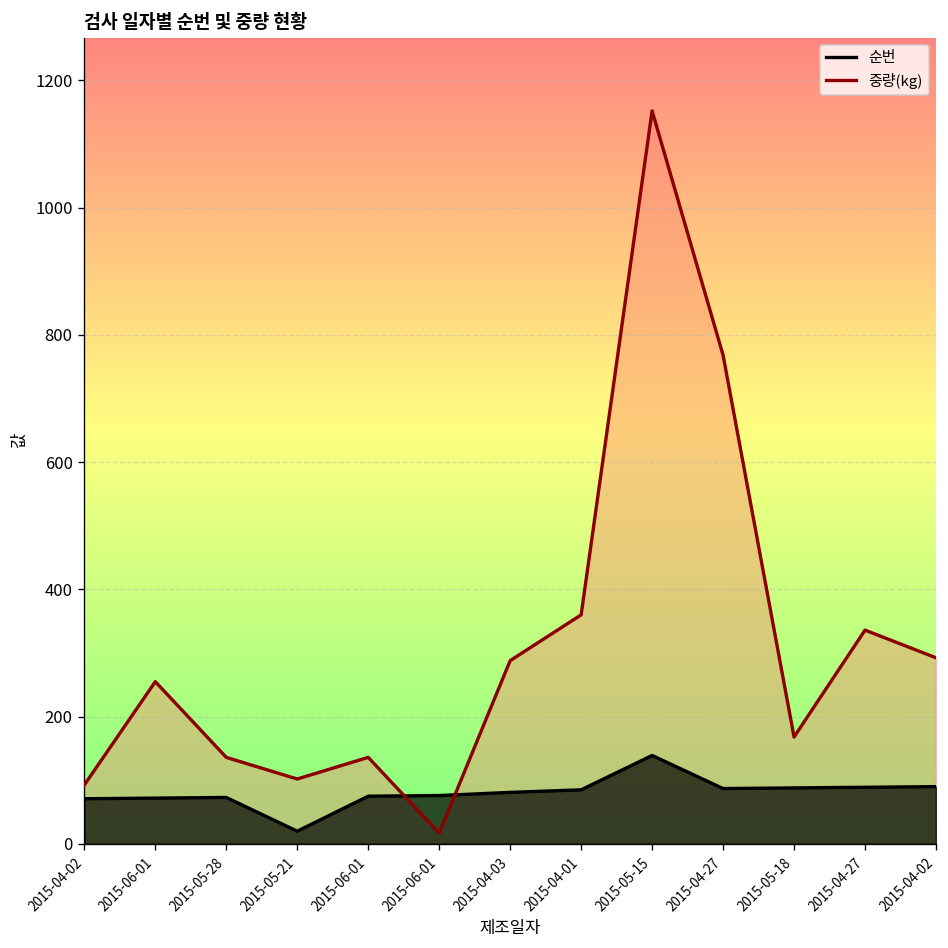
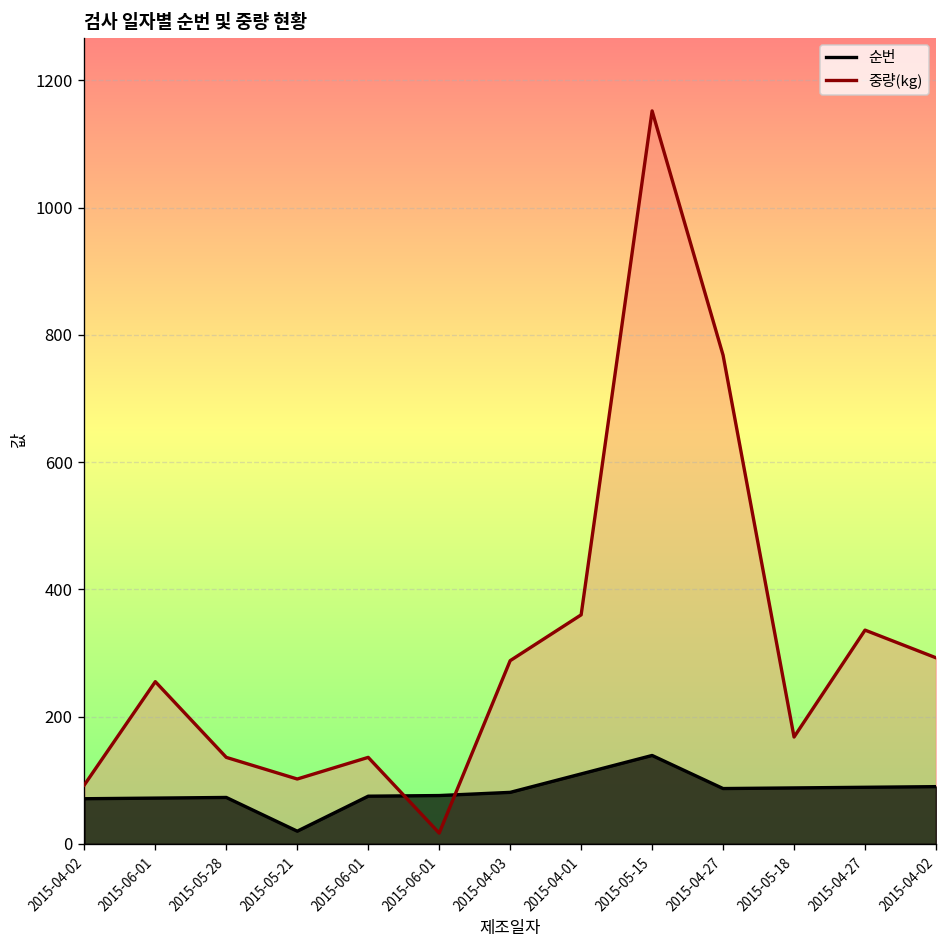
순번, 2015-04-01: 90 -> 110
